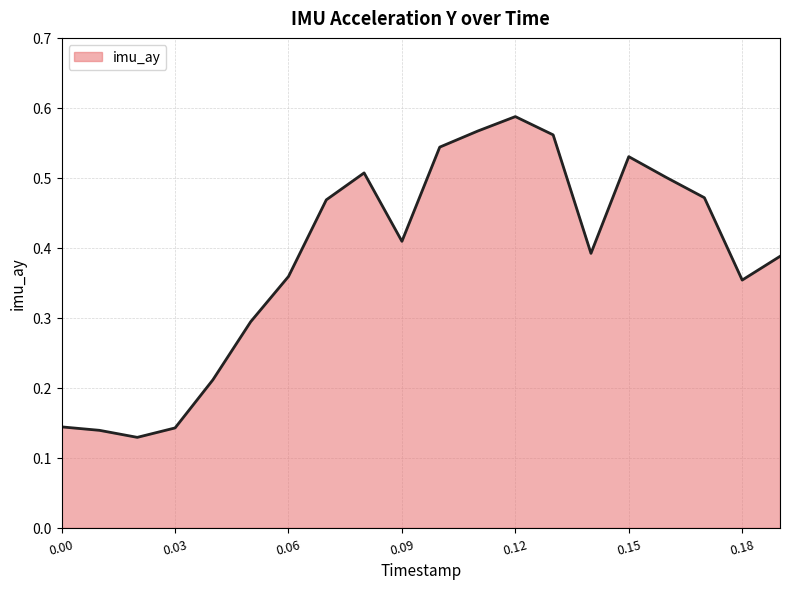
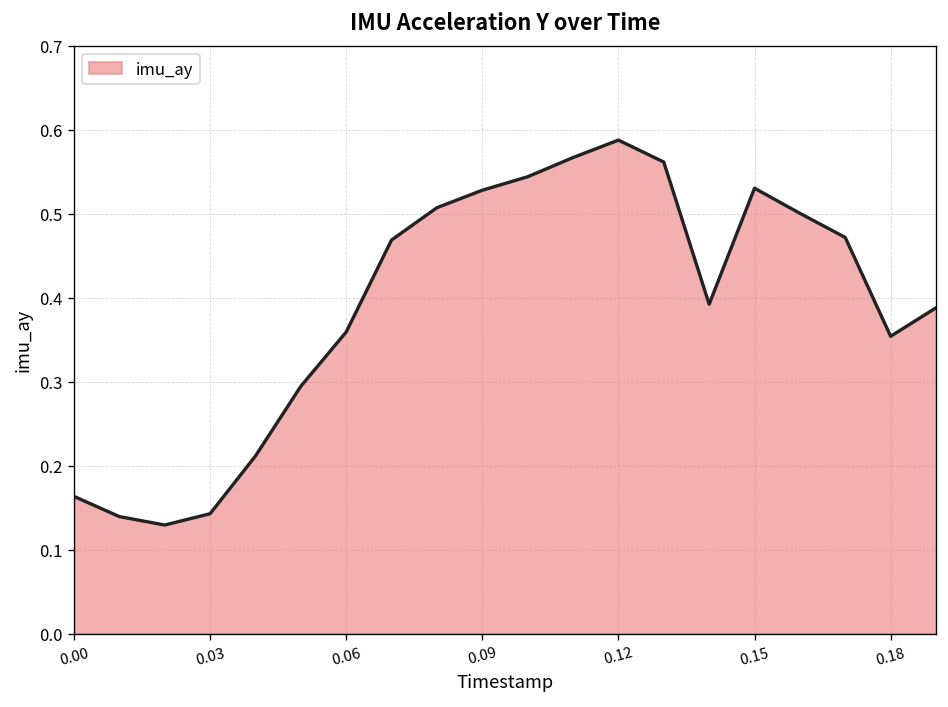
0.00: 0.14 -> 0.16
0.09: 0.41 -> 0.53
